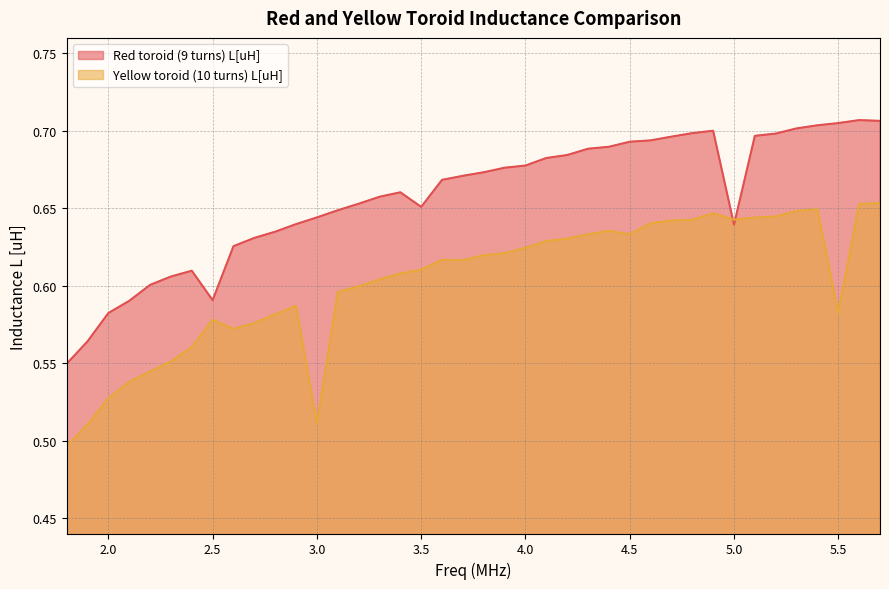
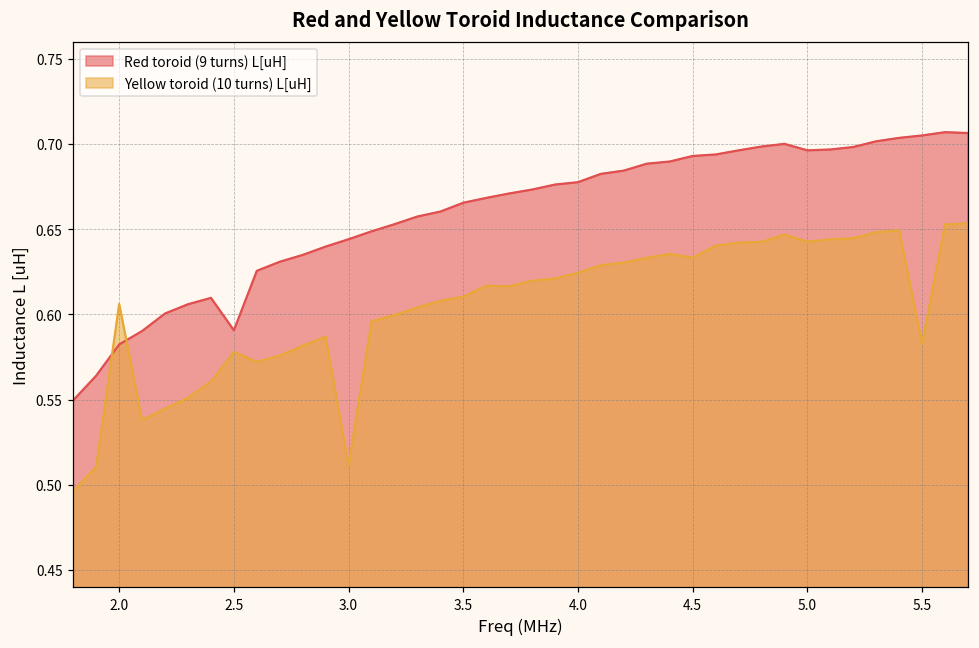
Yellow toroid (10 turns) L[uH], 2.0: 0.527 -> 0.606
Red toroid (9 turns) L[uH], 3.5: 0.651 -> 0.665
Red toroid (9 turns) L[uH], 5.0: 0.639 -> 0.696
